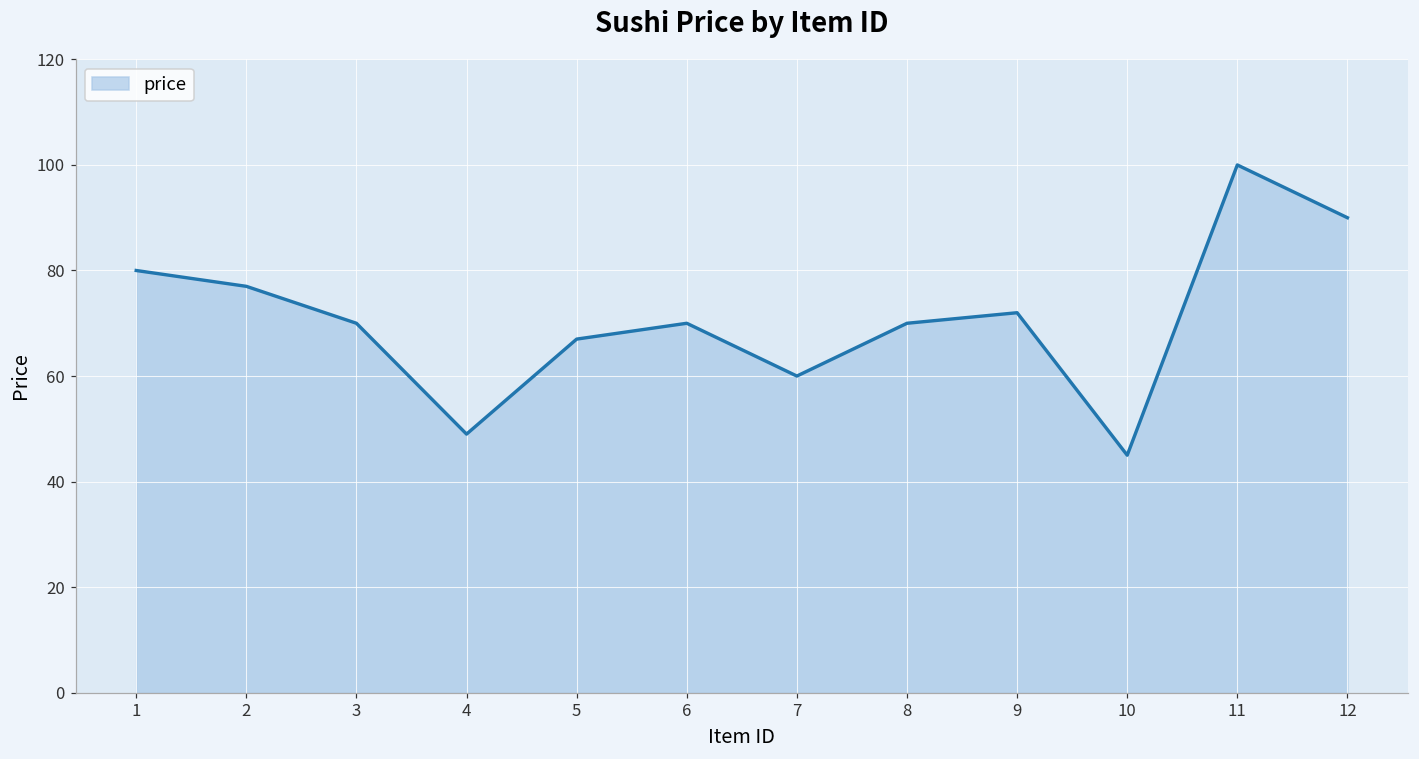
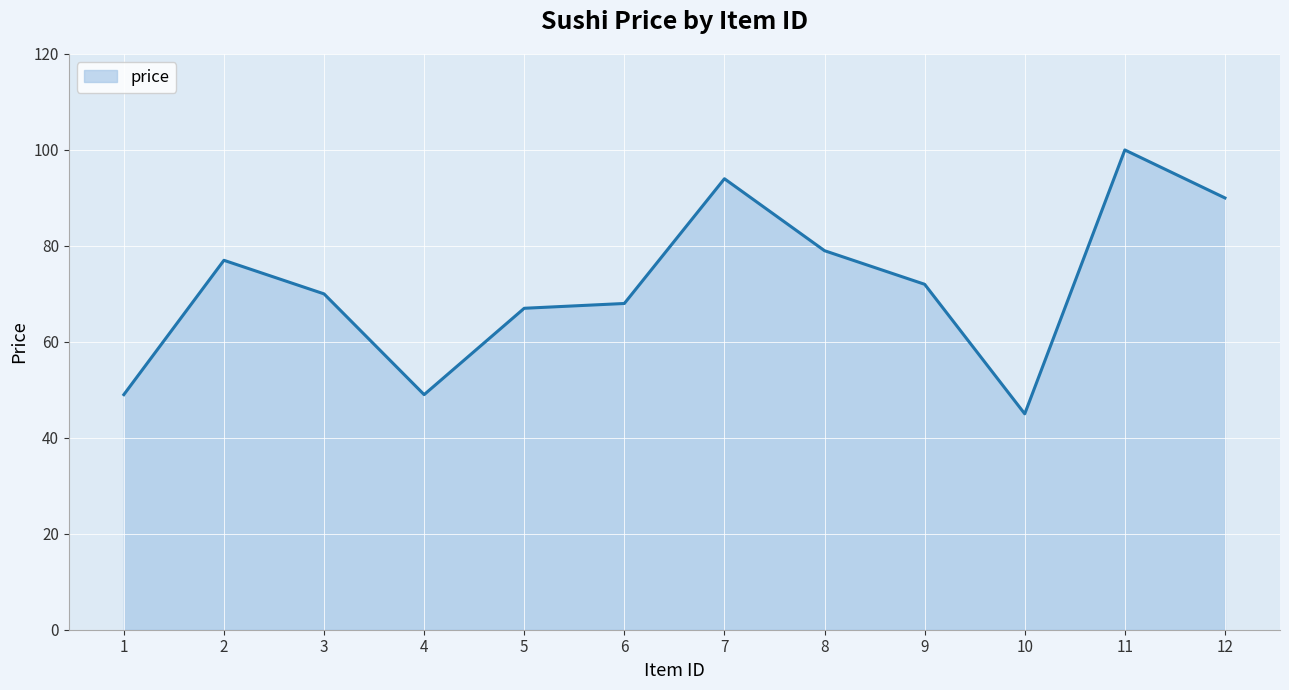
1: 80 -> 49
6: 70 -> 68
7: 60 -> 94
8: 70 -> 79
